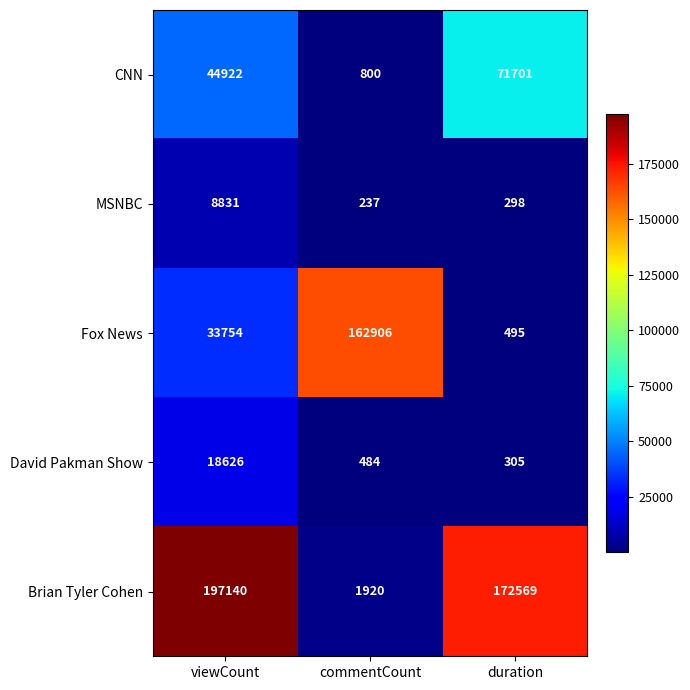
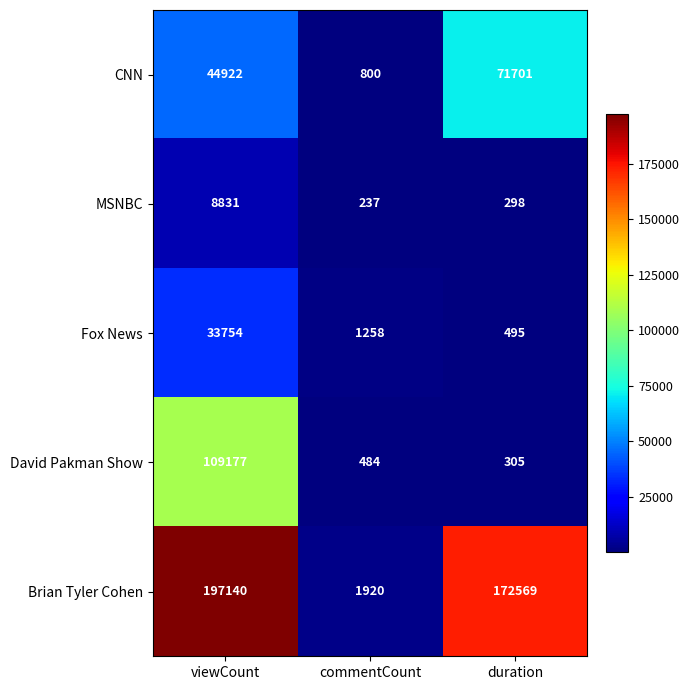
Fox News, commentCount: 162906 -> 1258
David Pakman Show, viewCount: 18626 -> 109177
